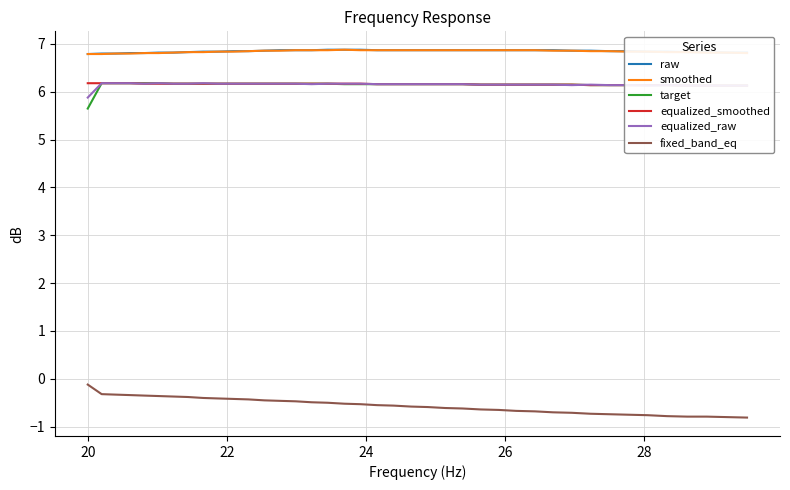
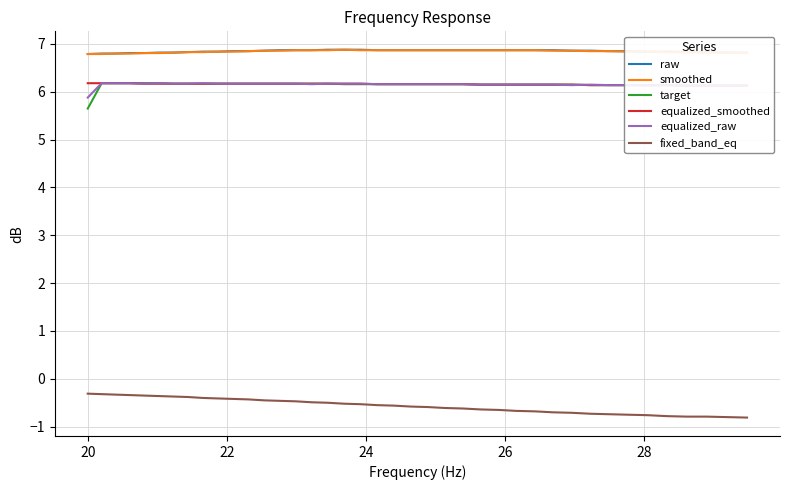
fixed_band_eq, 20: -0.1 -> -0.3
